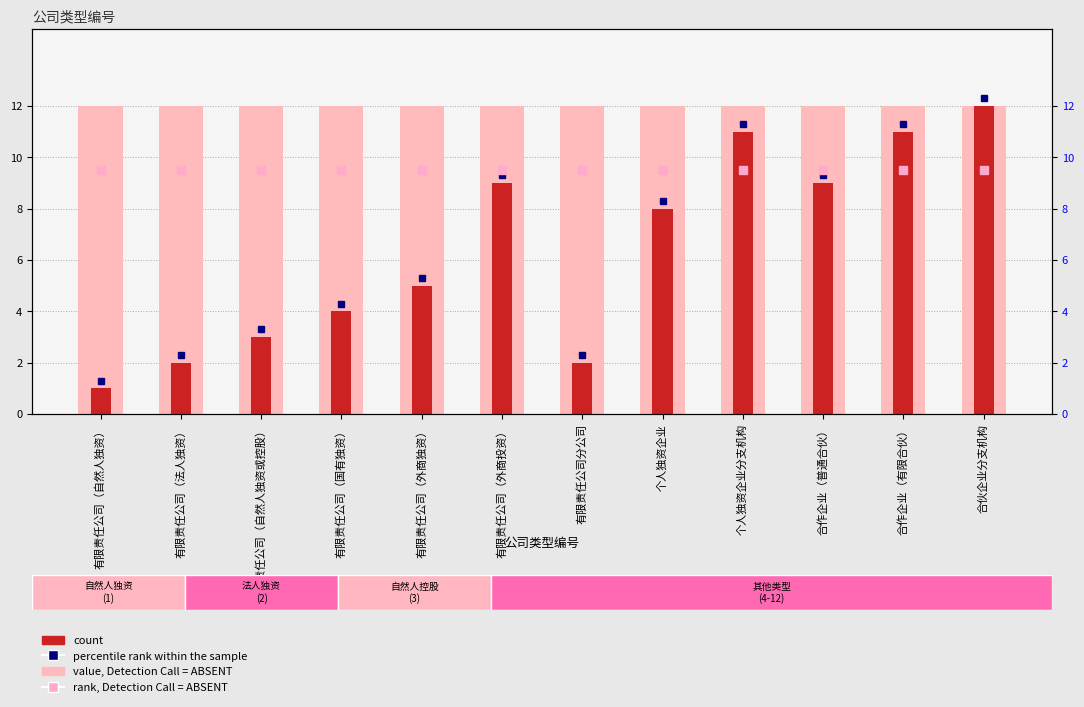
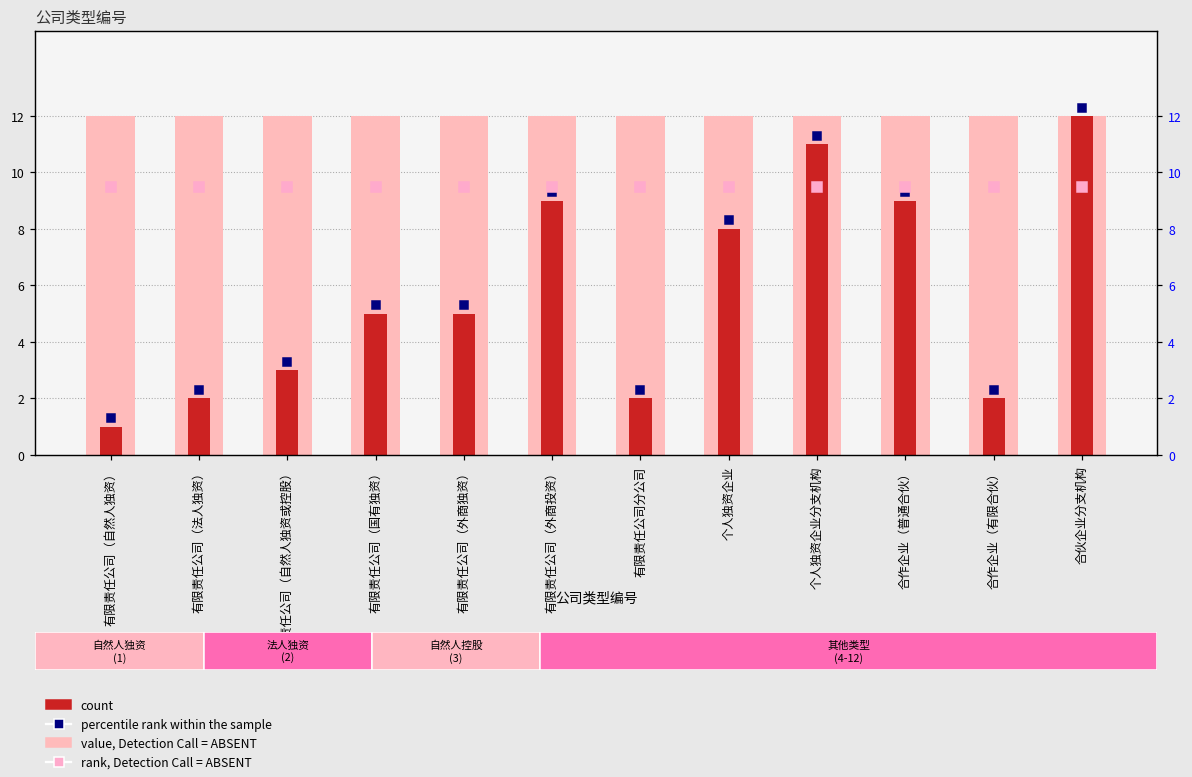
count, 有限责任公司（国有独资）: 4 -> 5
count, 合作企业（有限合伙）: 11 -> 2
